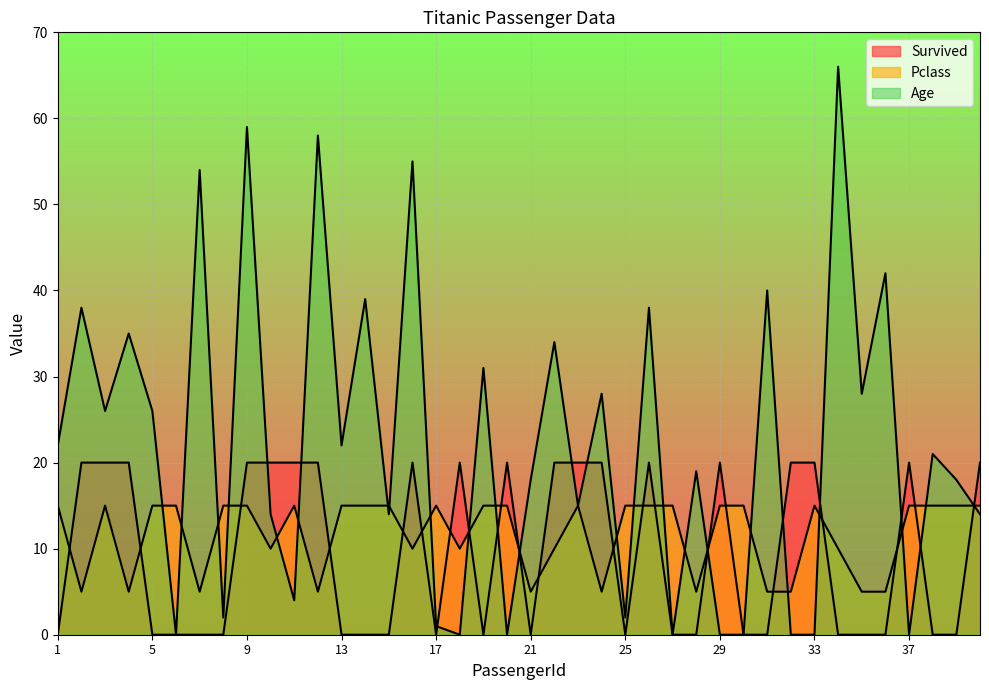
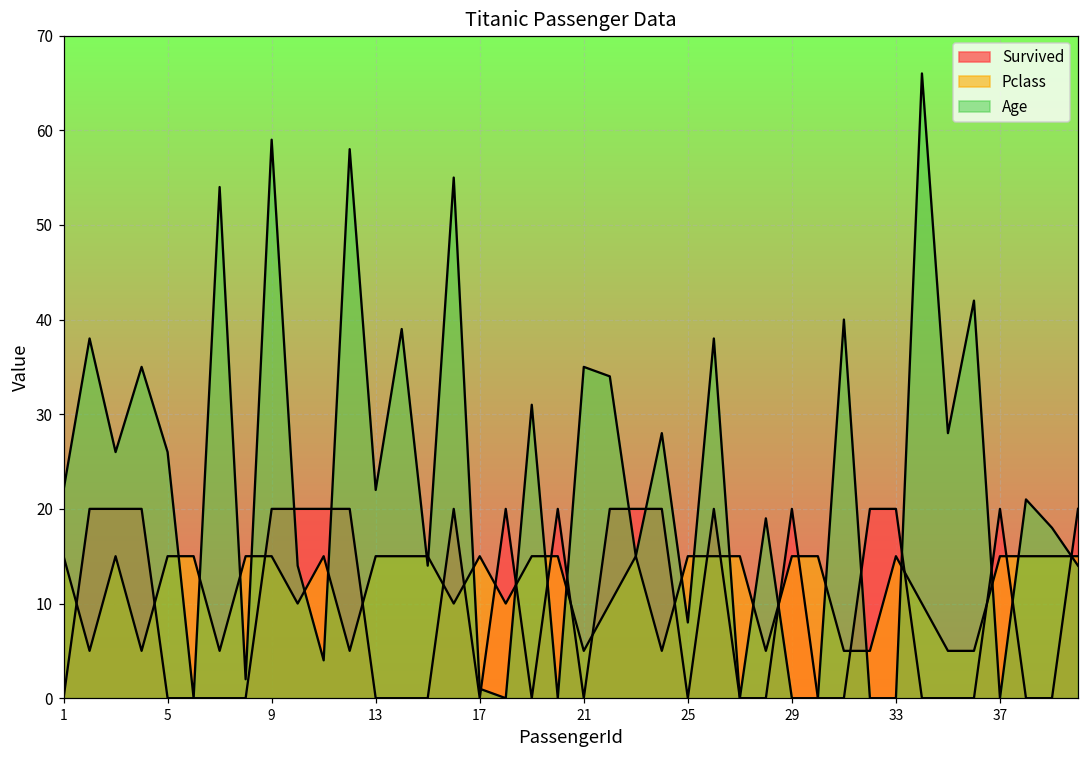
Age, 21: 18 -> 35
Age, 25: 2 -> 8
